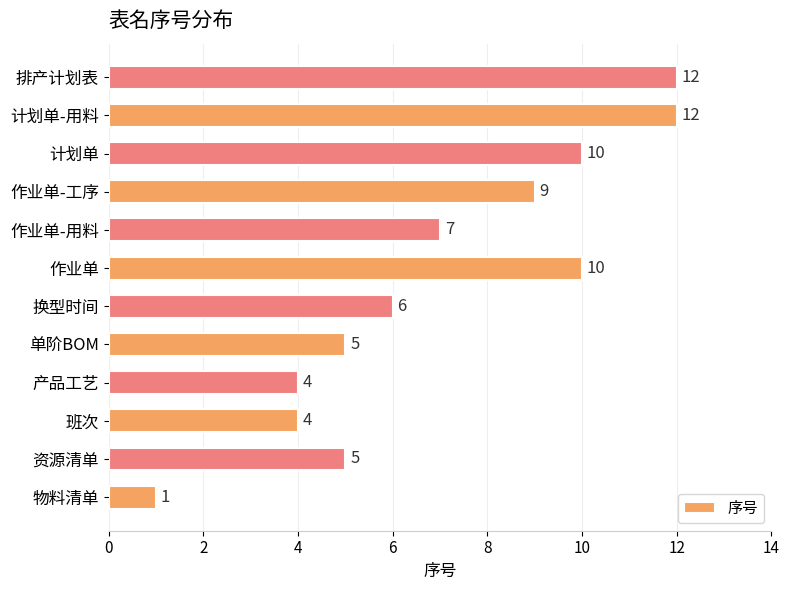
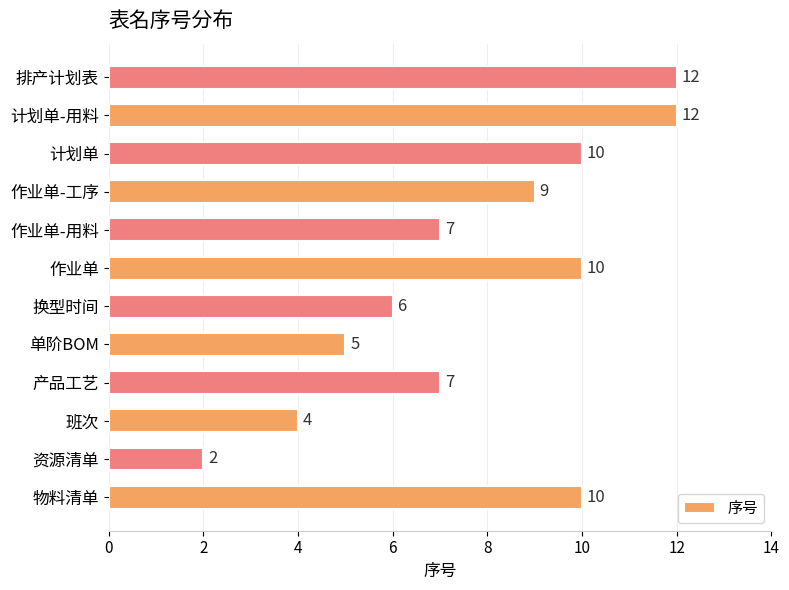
产品工艺: 4 -> 7
资源清单: 5 -> 2
物料清单: 1 -> 10
